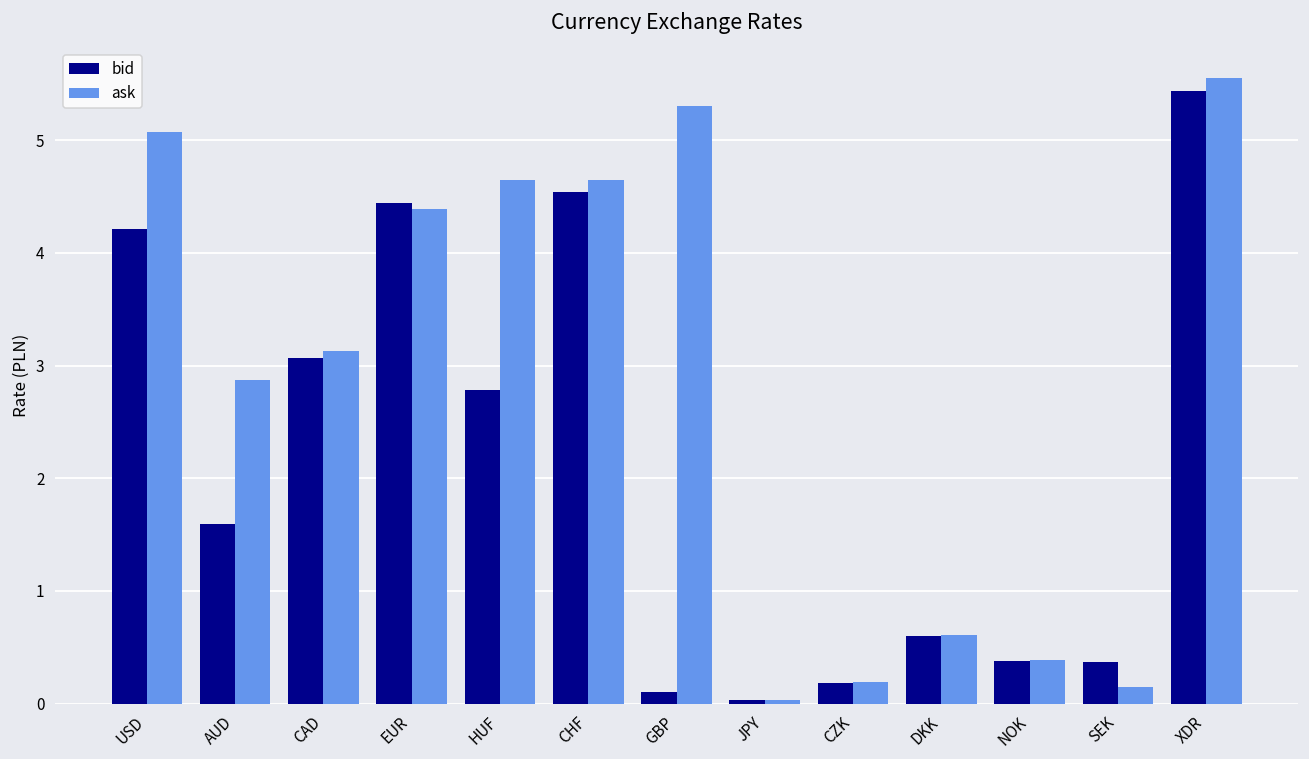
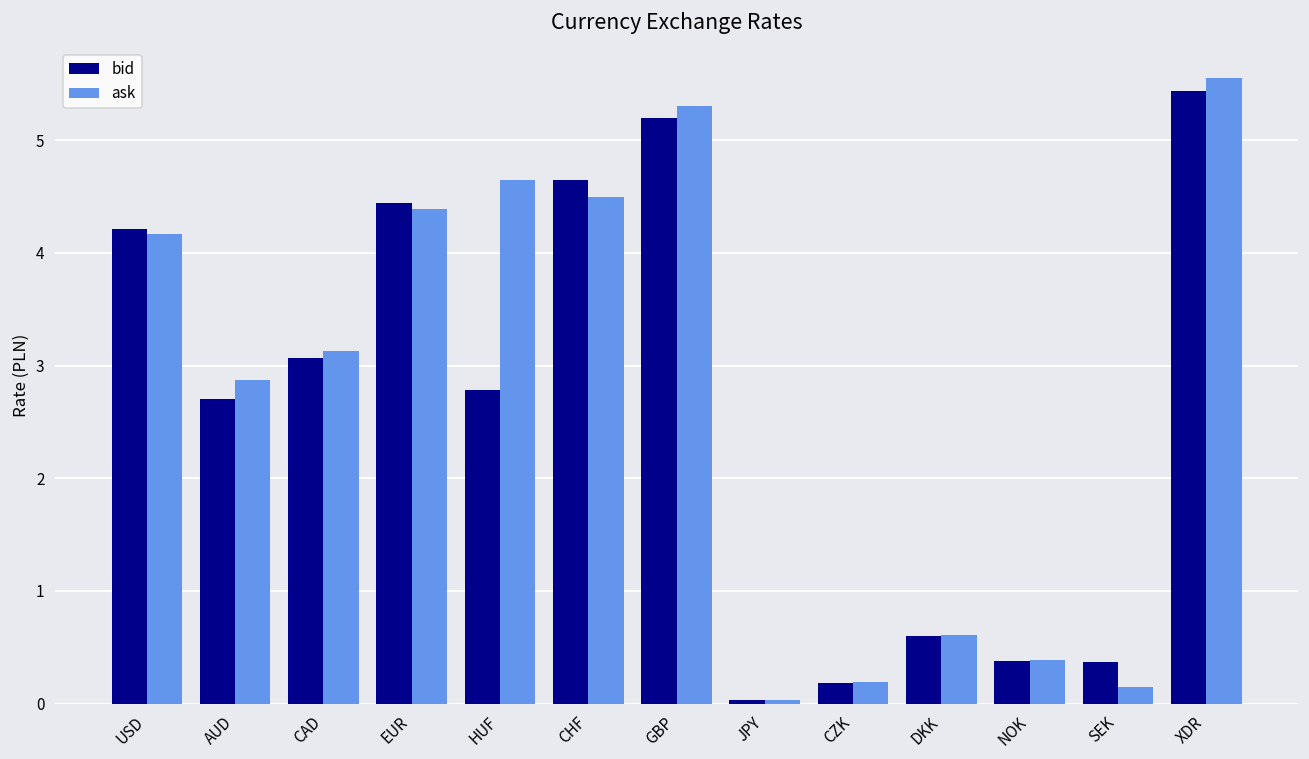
ask, USD: 5.08 -> 4.17
bid, AUD: 1.59 -> 2.71
bid, CHF: 4.54 -> 4.64
ask, CHF: 4.64 -> 4.50
bid, GBP: 0.1 -> 5.2
